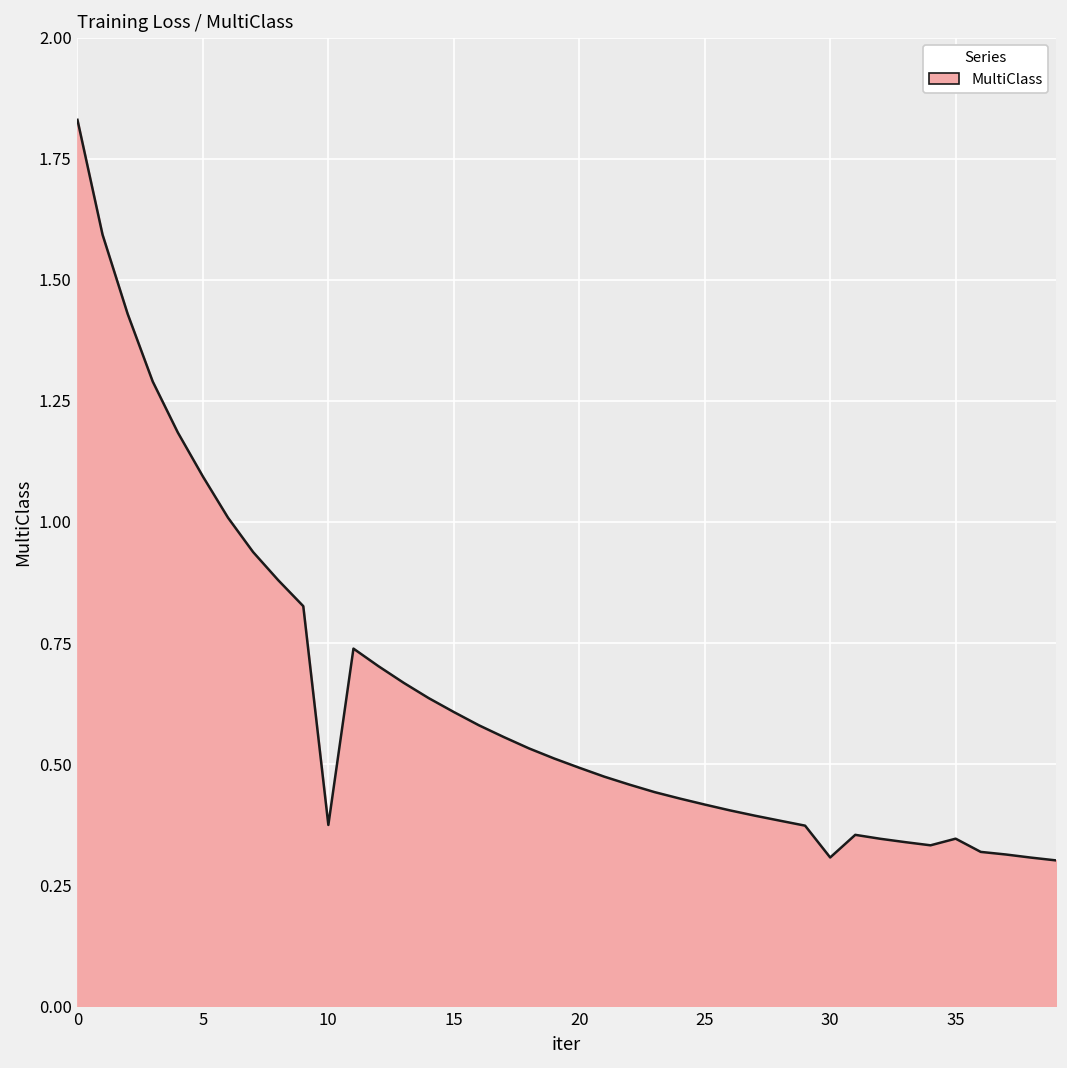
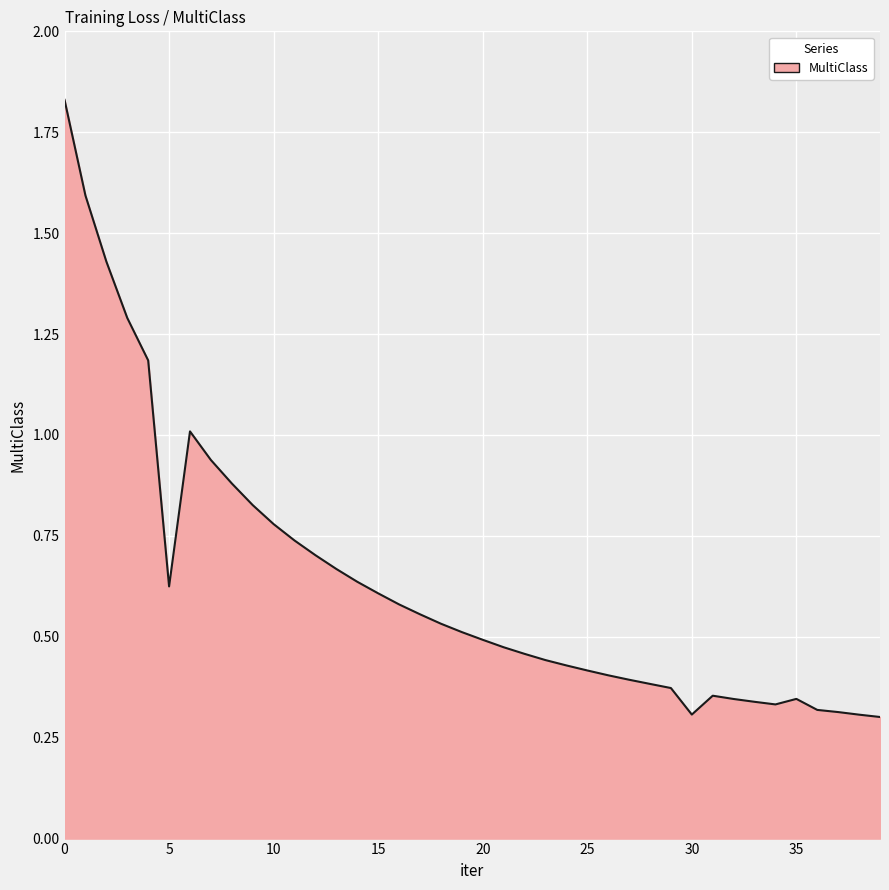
5: 1.09 -> 0.62
10: 0.37 -> 0.78
